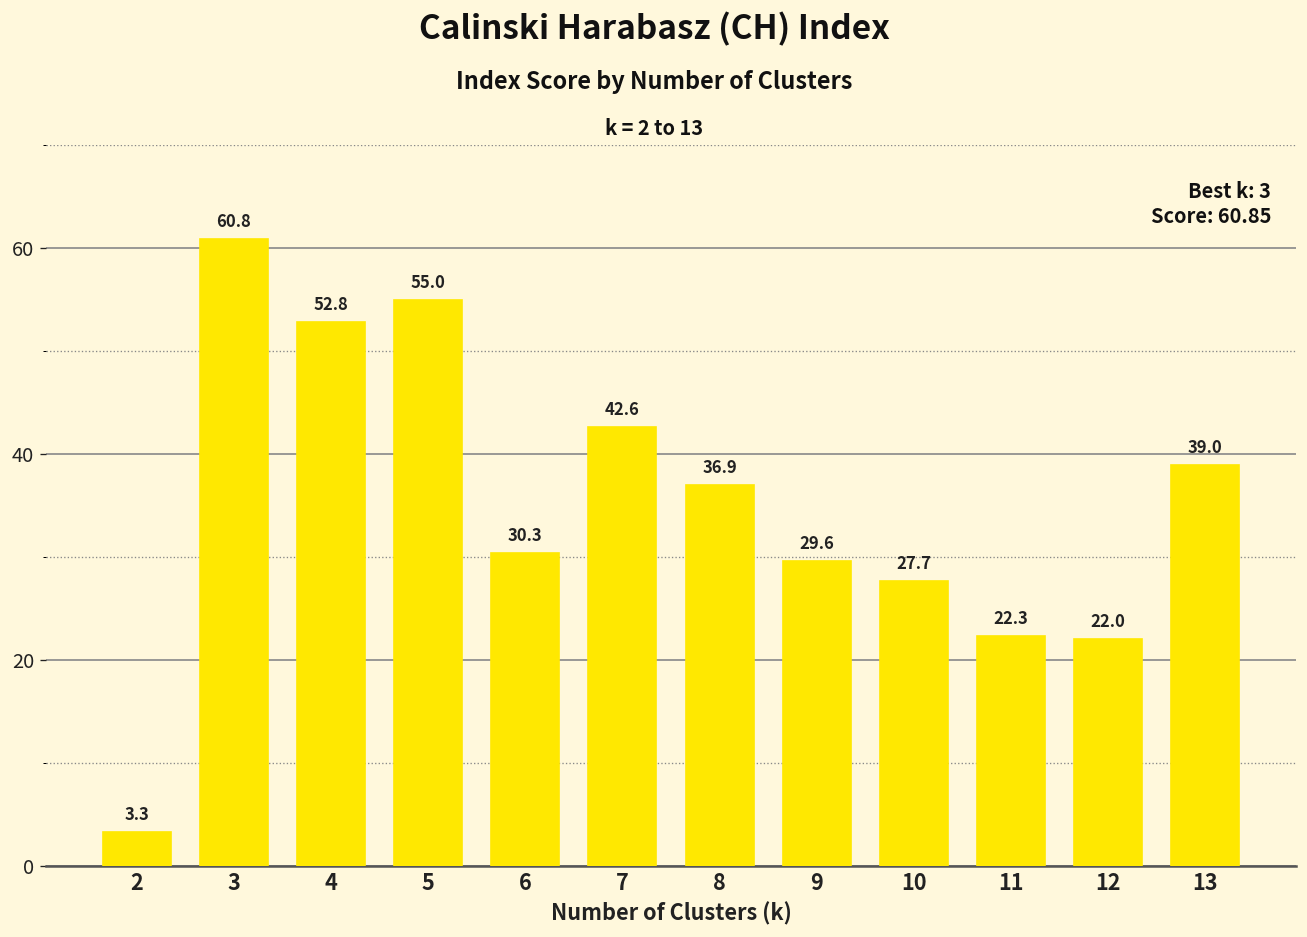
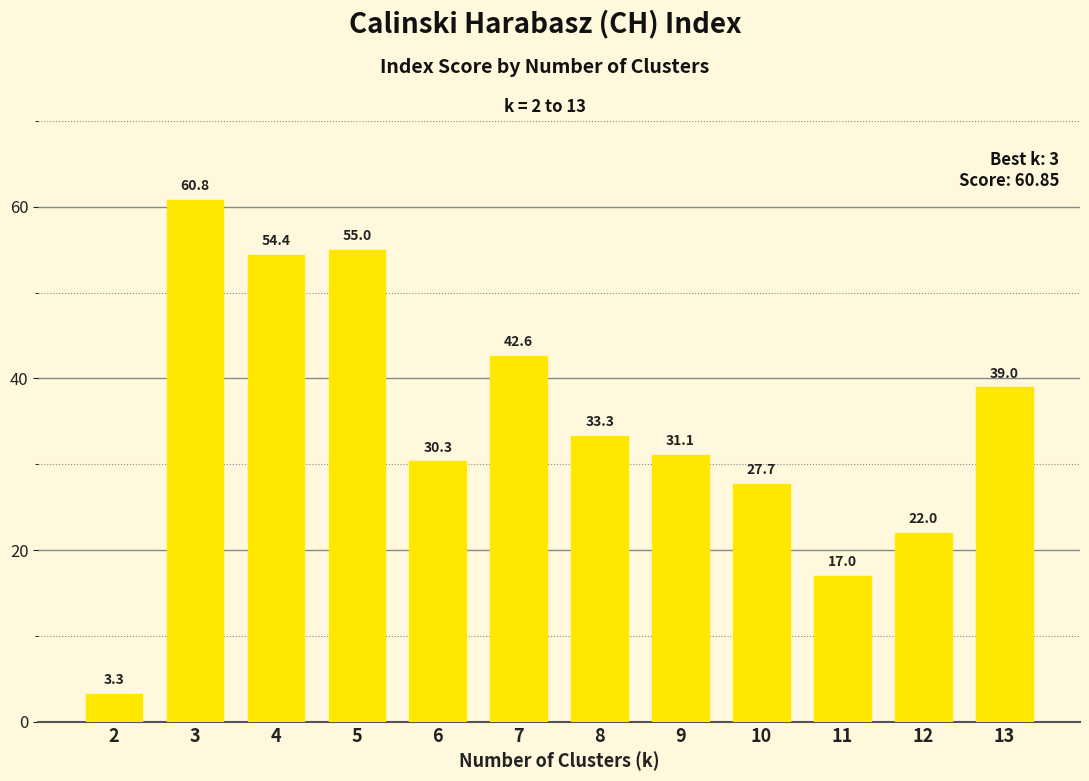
4: 52.8 -> 54.4
8: 36.9 -> 33.3
9: 29.6 -> 31.1
11: 22.3 -> 17.0
